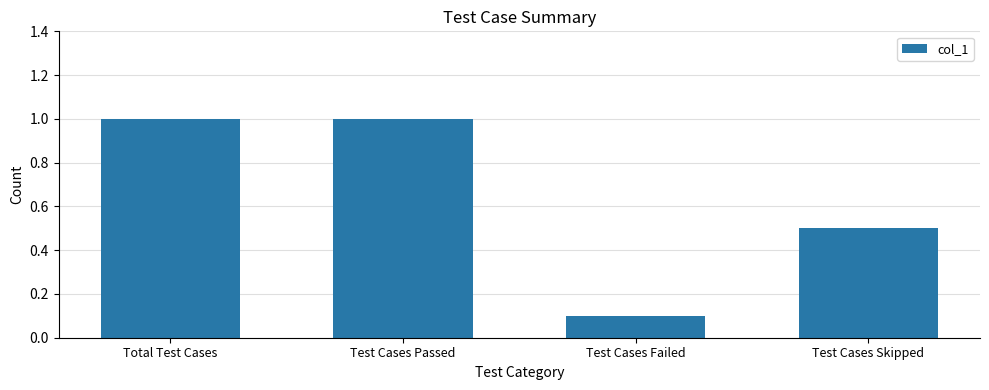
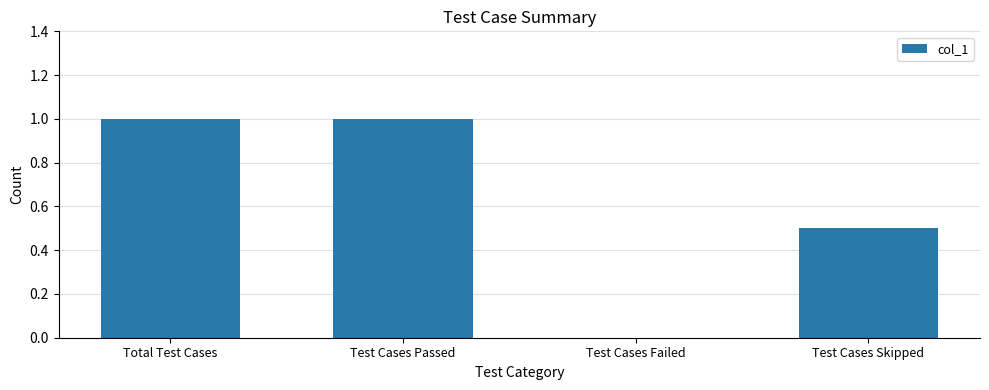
Test Cases Failed: 0.1 -> 0.0
